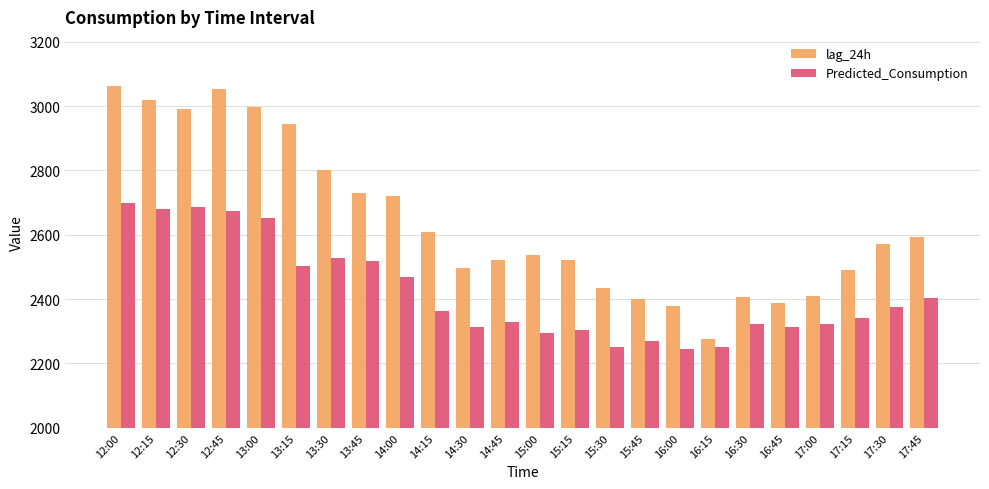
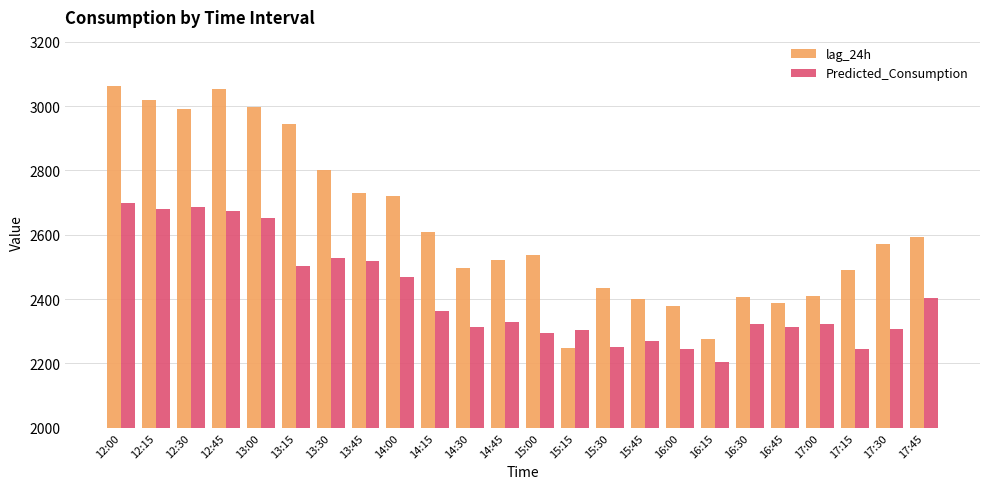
lag_24h, 15:15: 2520 -> 2250
Predicted_Consumption, 16:15: 2250 -> 2200
Predicted_Consumption, 17:15: 2340 -> 2240
Predicted_Consumption, 17:30: 2370 -> 2310
